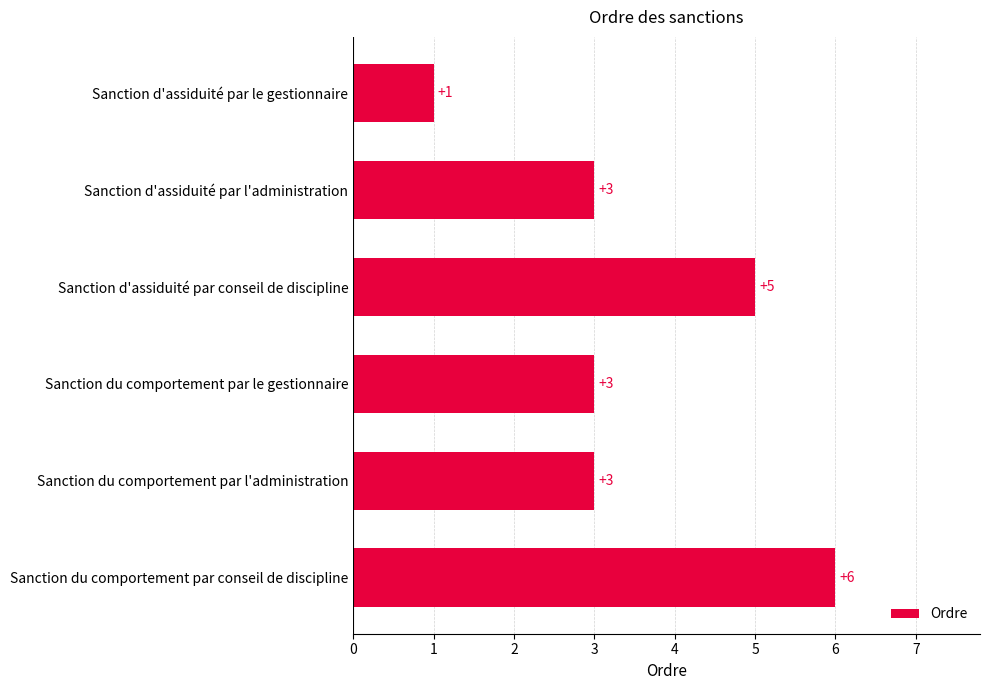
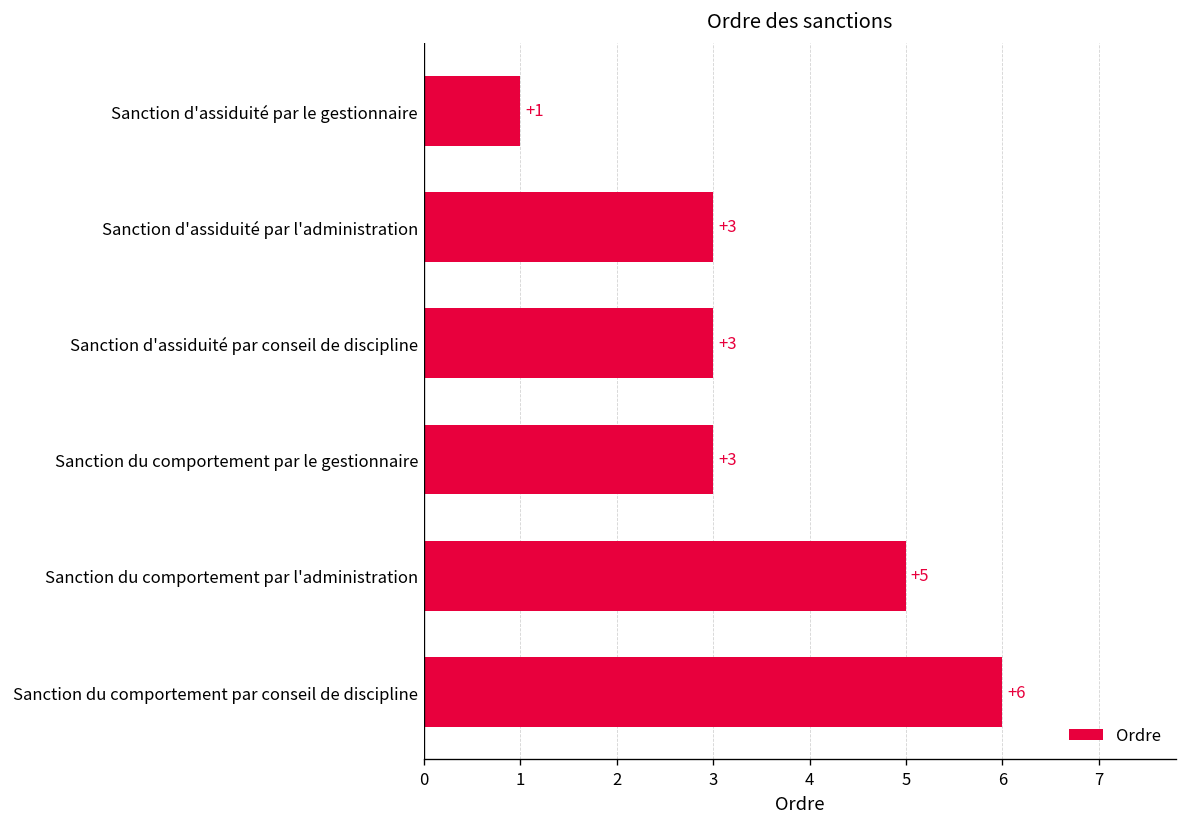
Sanction d'assiduité par conseil de discipline: +5 -> +3
Sanction du comportement par l'administration: +3 -> +5
